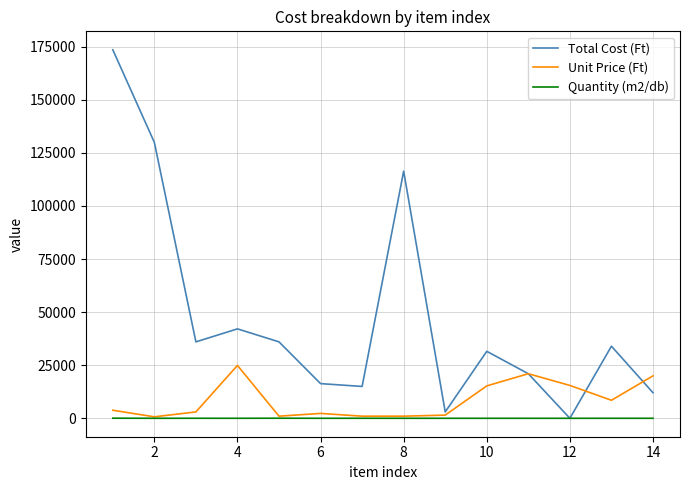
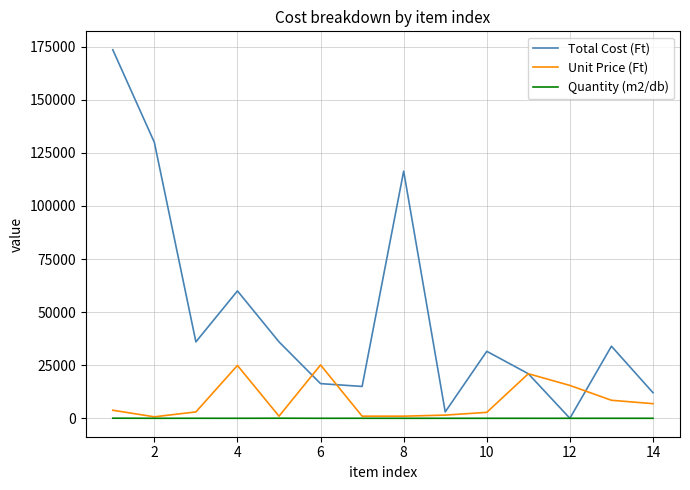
Total Cost (Ft), 4: 42000 -> 60000
Unit Price (Ft), 6: 2000 -> 25000
Unit Price (Ft), 10: 15000 -> 3000
Unit Price (Ft), 14: 20000 -> 7000
